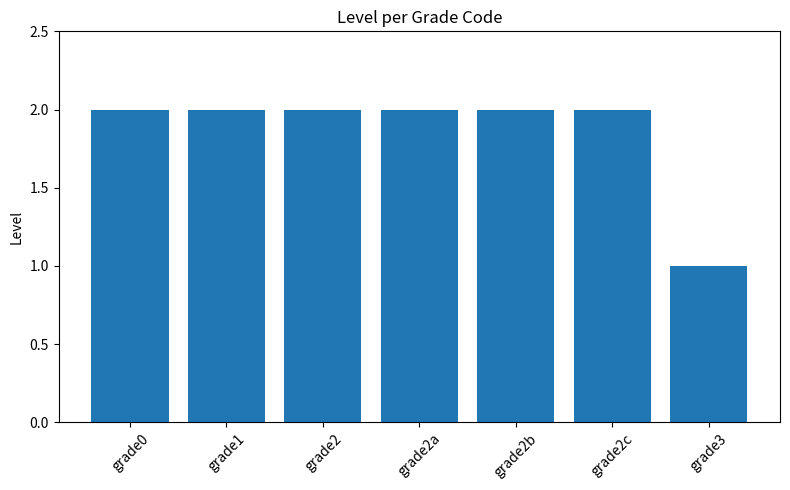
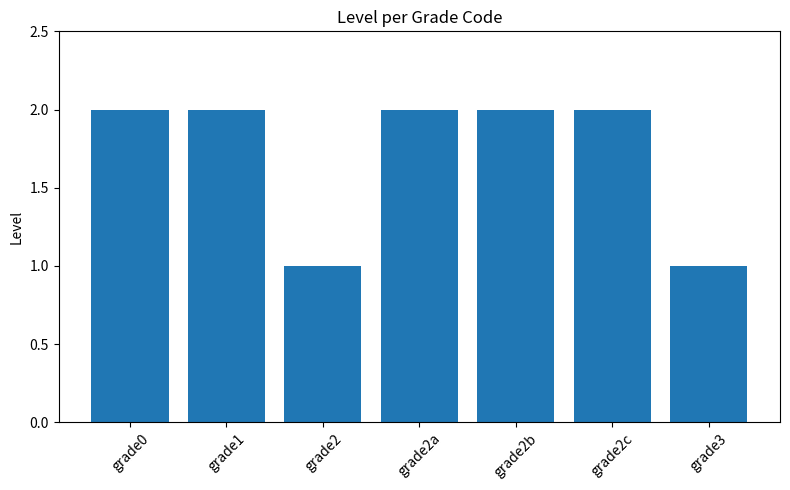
grade2: 2 -> 1
